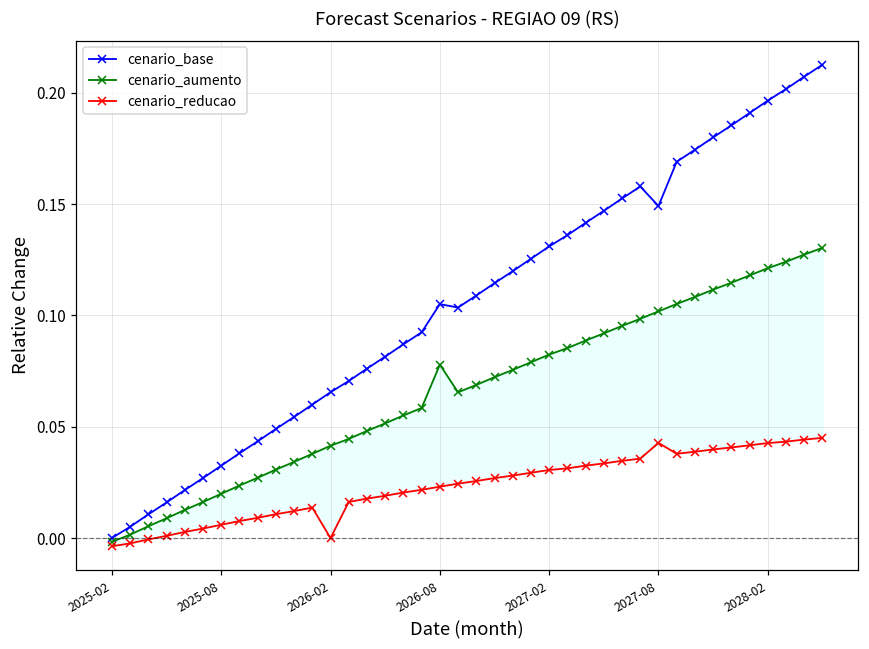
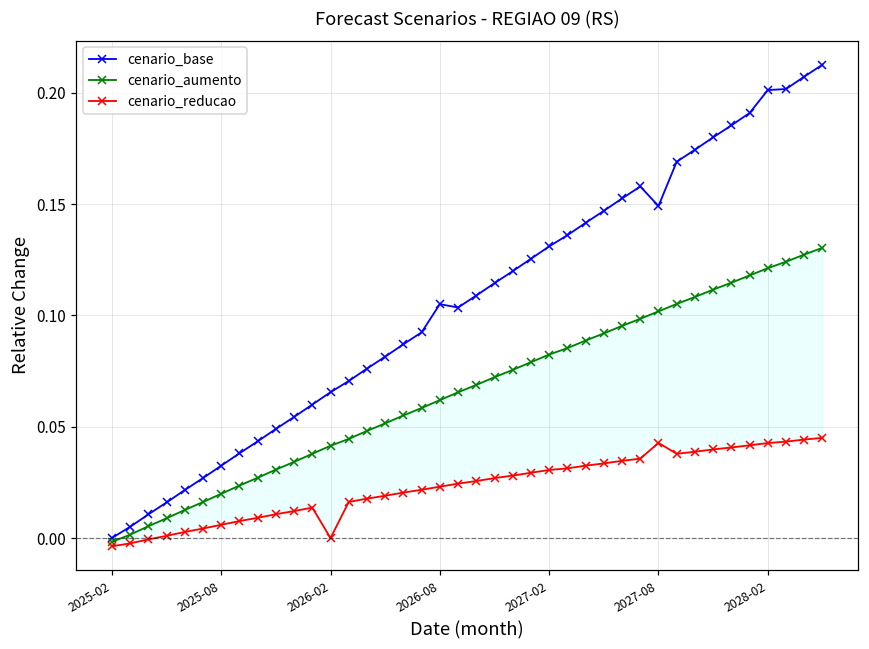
cenario_aumento, 2026-08: 0.078 -> 0.062
cenario_base, 2028-02: 0.196 -> 0.201
